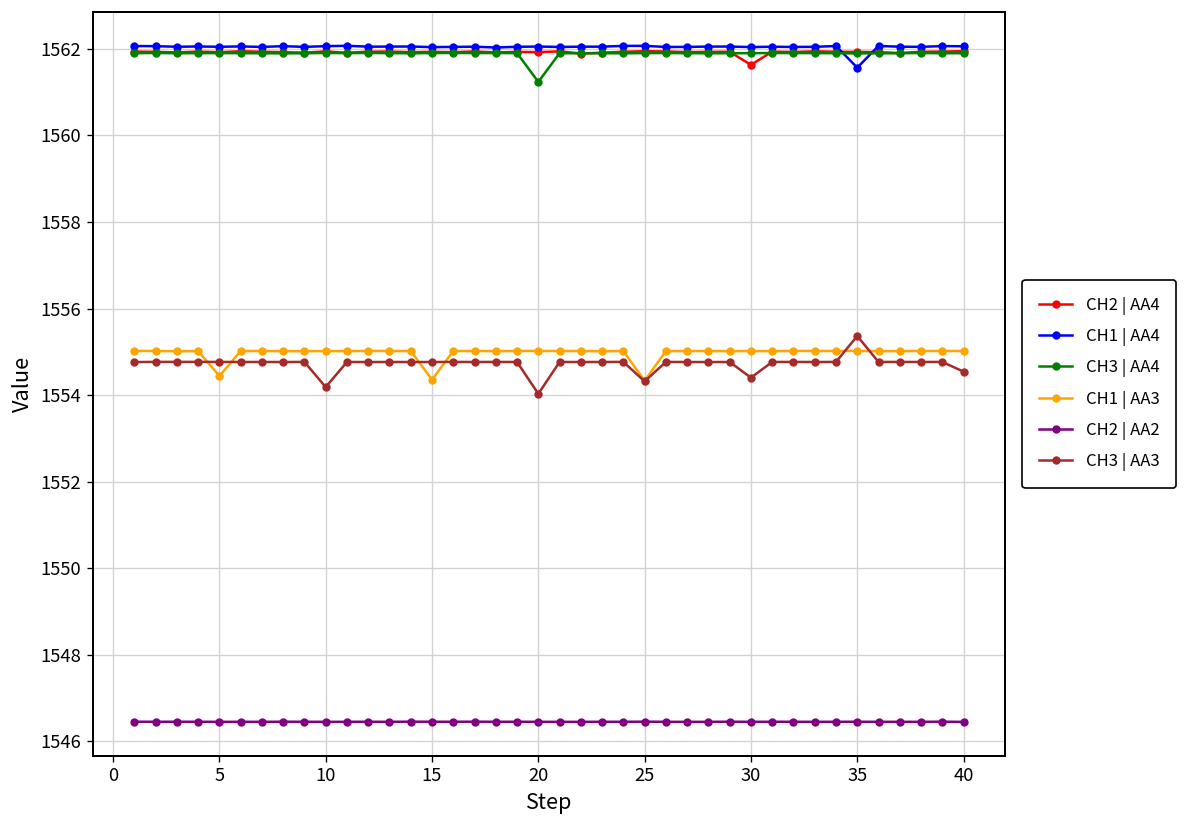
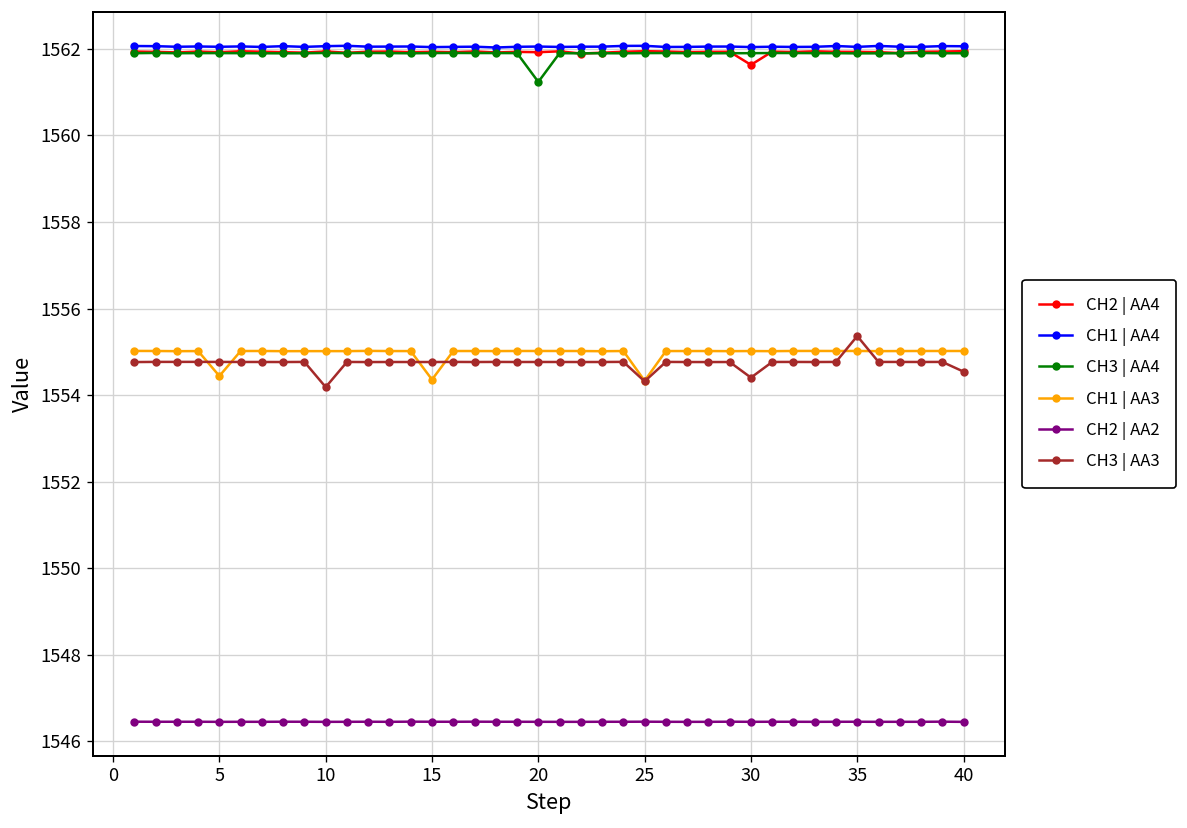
CH3 | AA3, 20: 1554.0 -> 1554.8
CH1 | AA4, 35: 1561.6 -> 1562.0
